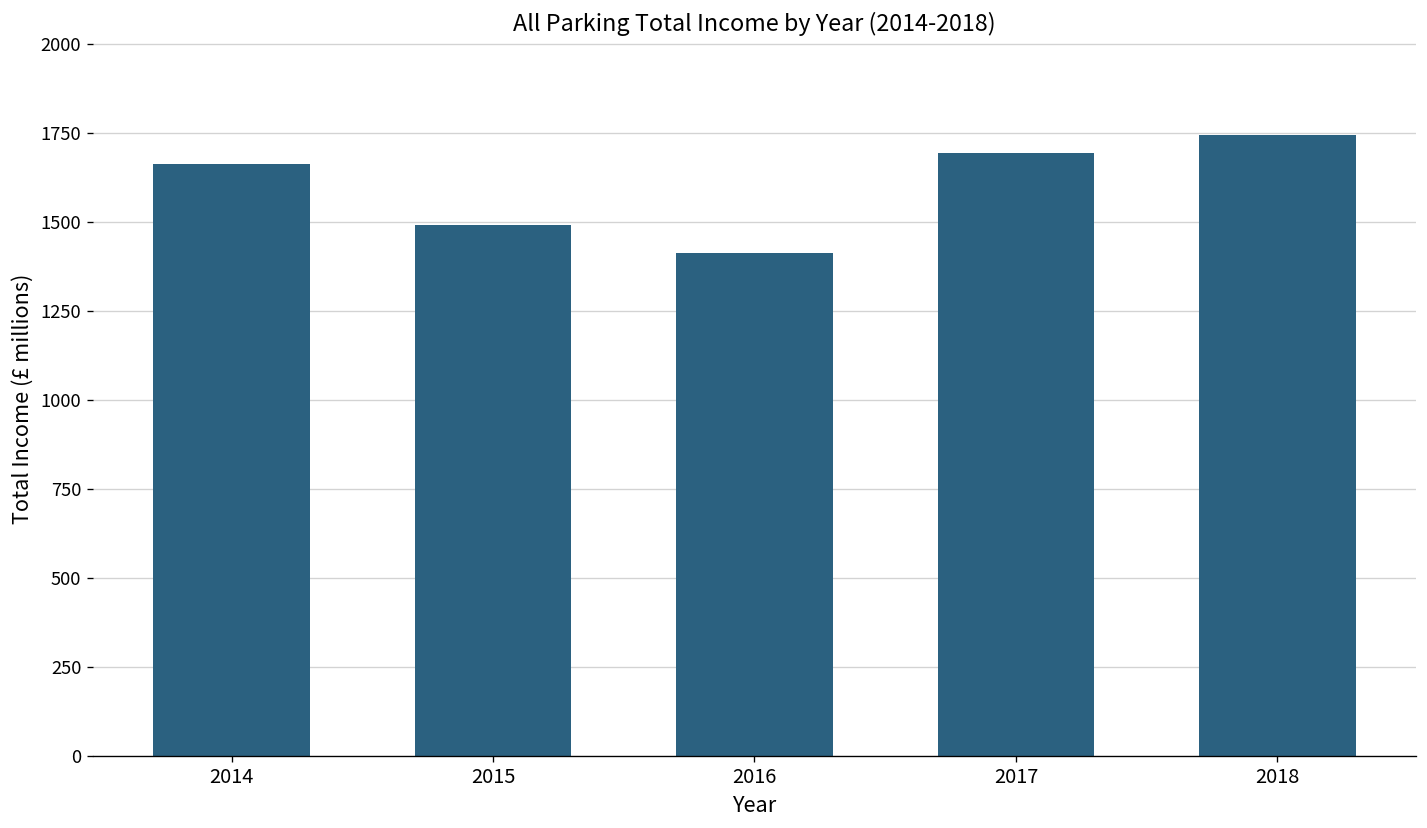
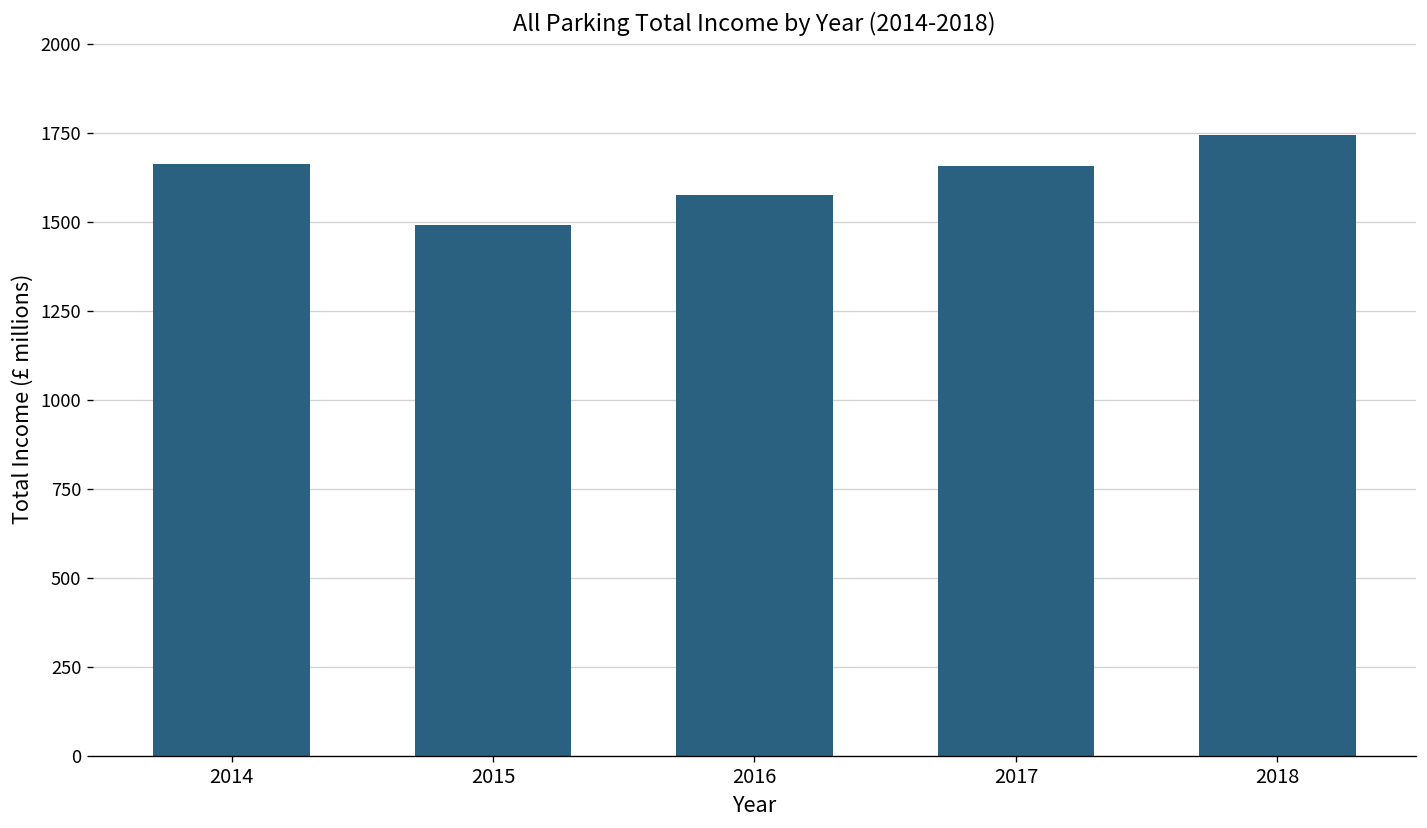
2016: 1410 -> 1570
2017: 1700 -> 1660
